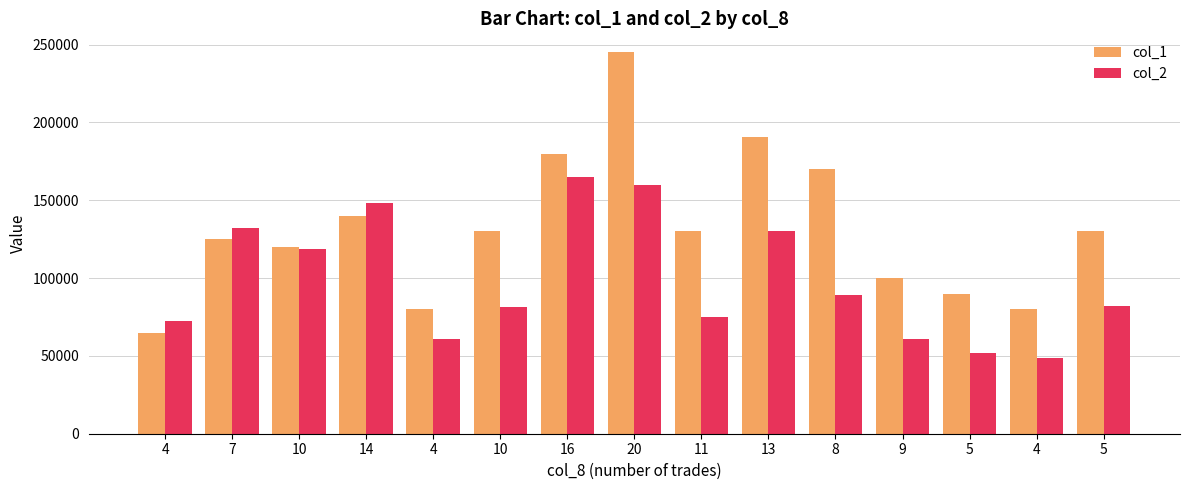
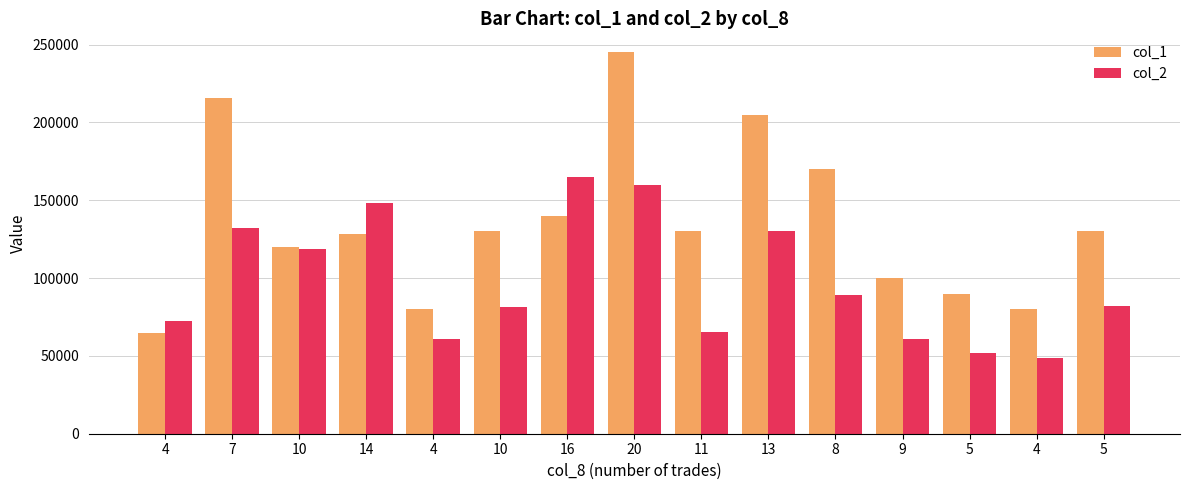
col_1, 7: 125000 -> 216000
col_1, 14: 140000 -> 128000
col_1, 16: 180000 -> 140000
col_2, 11: 75000 -> 65000
col_1, 13: 191000 -> 205000
